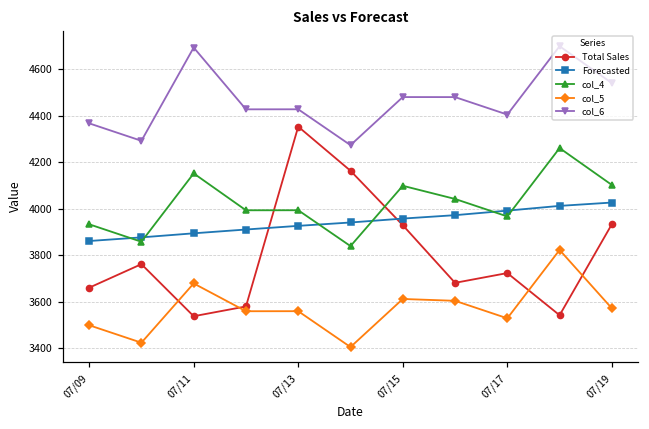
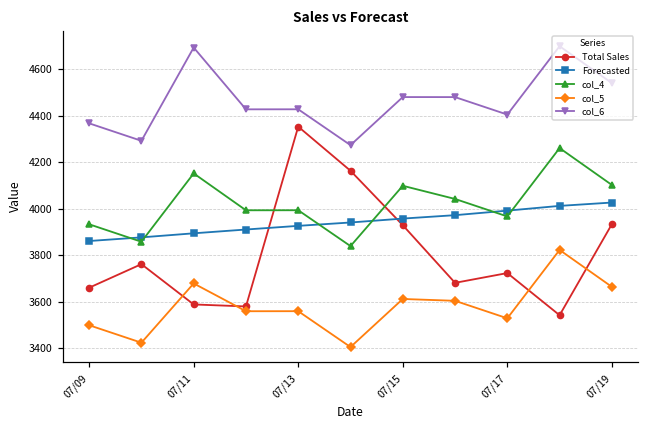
Total Sales, 07/11: 3540 -> 3590
col_5, 07/19: 3570 -> 3660
